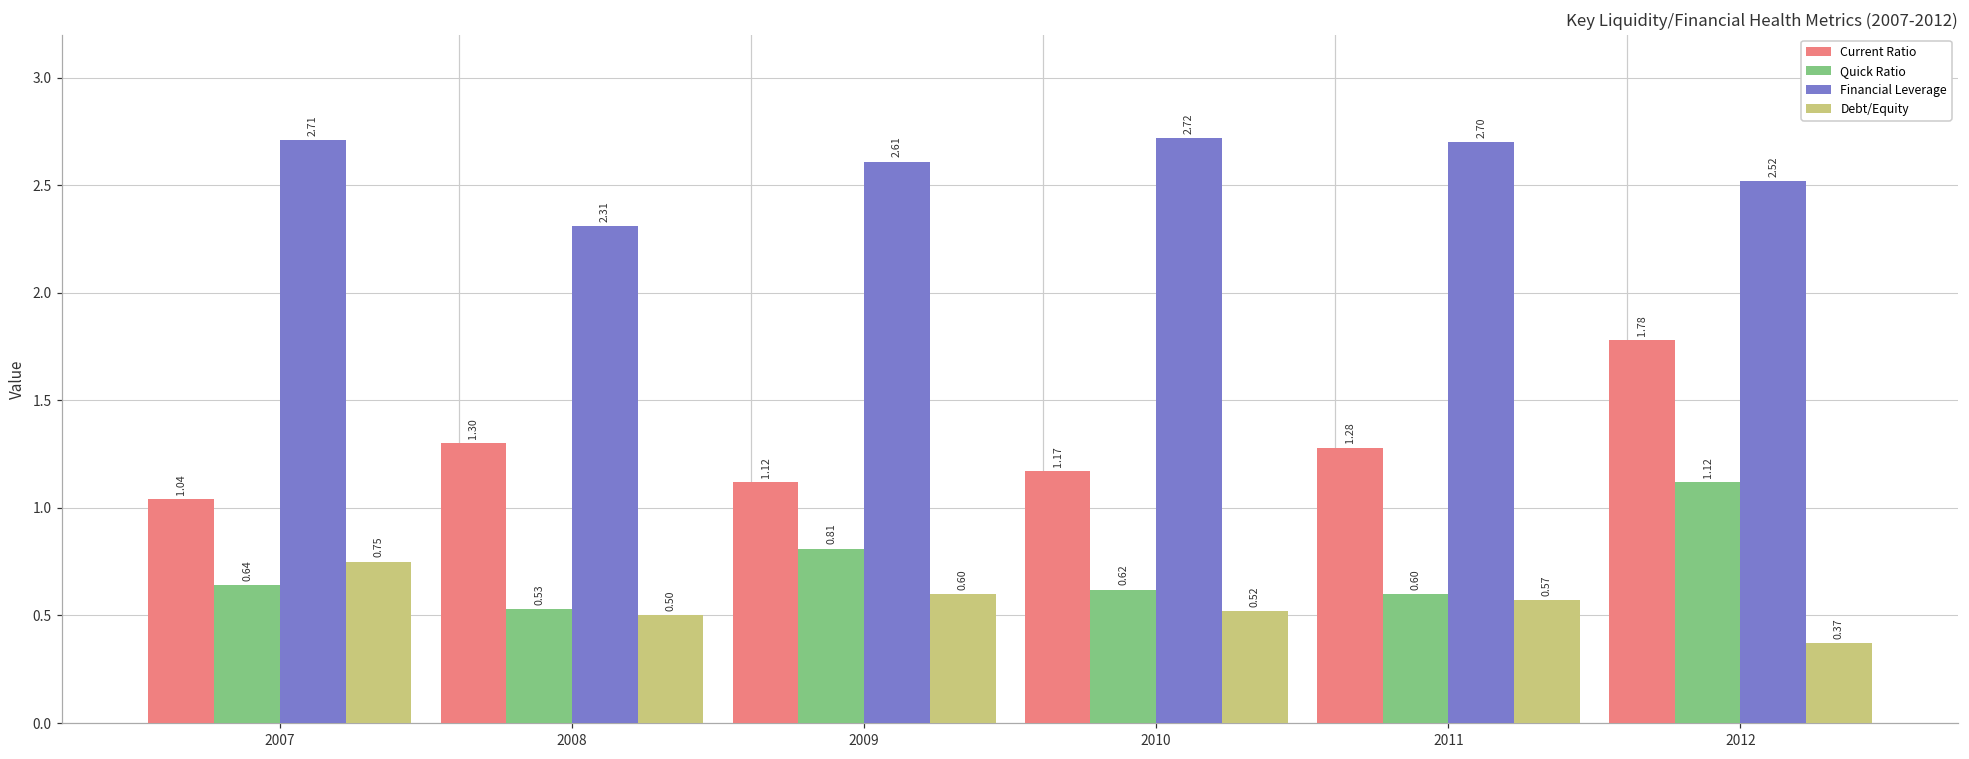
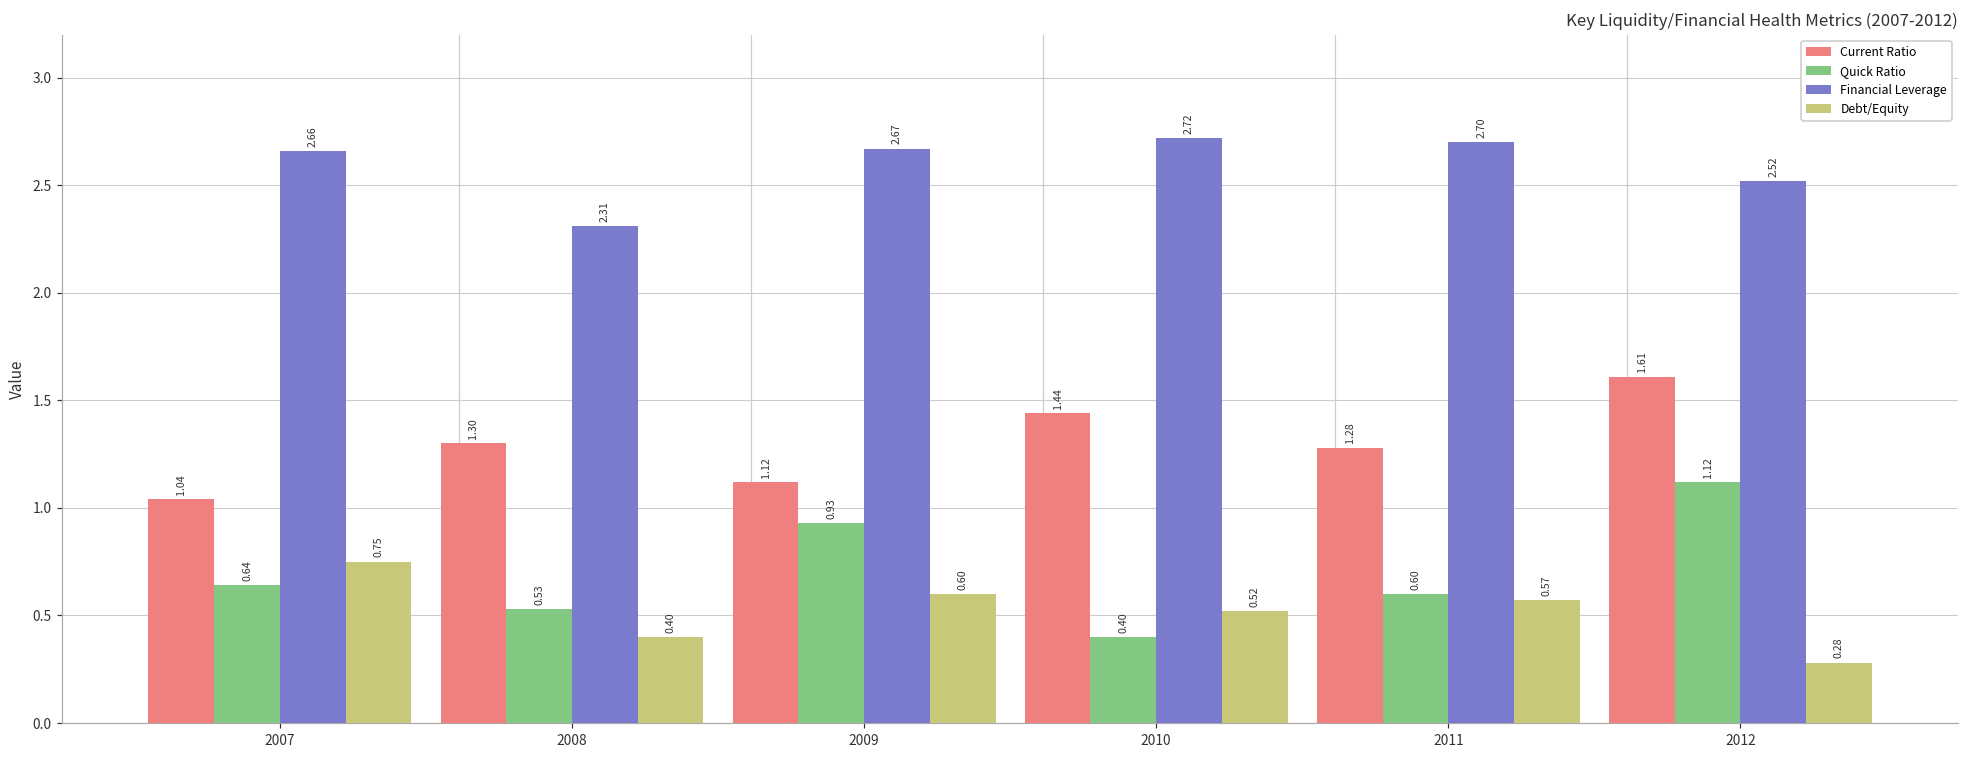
Financial Leverage, 2007: 2.71 -> 2.66
Debt/Equity, 2008: 0.50 -> 0.40
Quick Ratio, 2009: 0.81 -> 0.93
Financial Leverage, 2009: 2.61 -> 2.67
Current Ratio, 2010: 1.17 -> 1.44
Quick Ratio, 2010: 0.62 -> 0.40
Current Ratio, 2012: 1.78 -> 1.61
Debt/Equity, 2012: 0.37 -> 0.28
